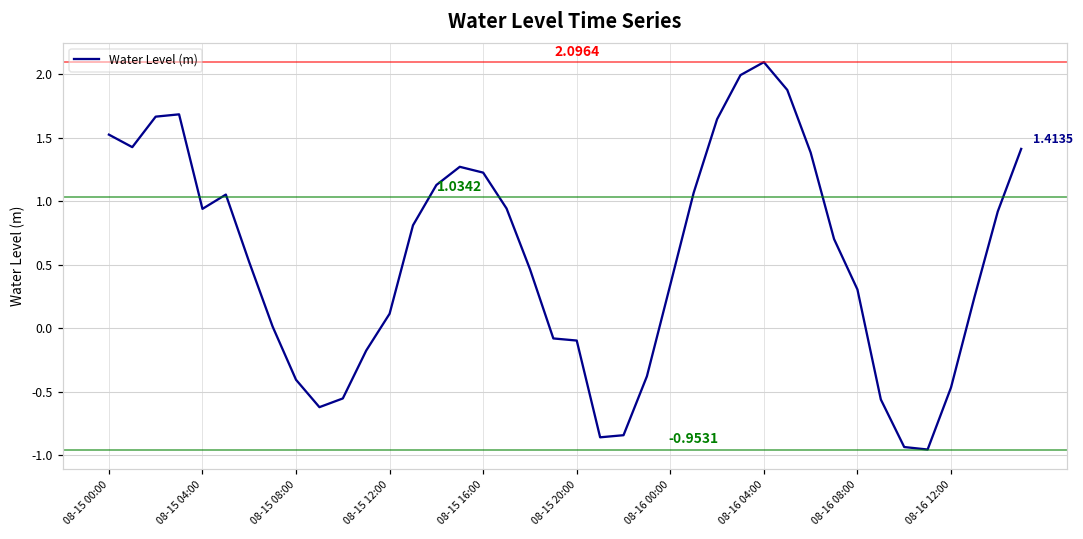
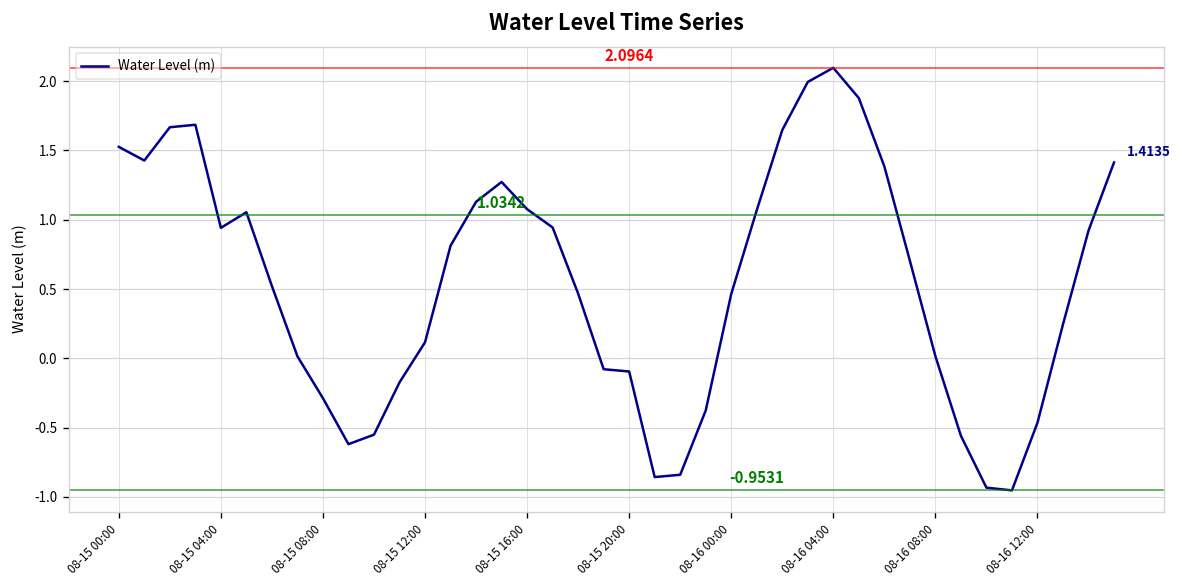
08-15 08:00: -0.40 -> -0.29
08-15 16:00: 1.23 -> 1.08
08-16 00:00: 0.34 -> 0.46
08-16 08:00: 0.31 -> 0.02
